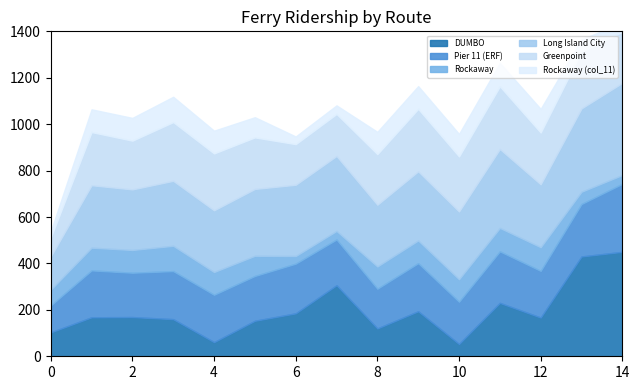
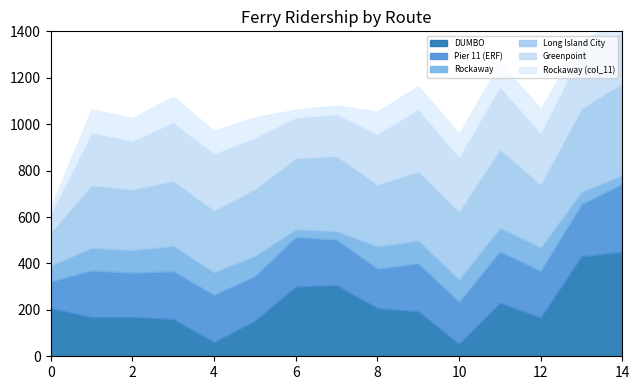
DUMBO, 0: 100 -> 210
DUMBO, 6: 190 -> 300
DUMBO, 8: 120 -> 210
